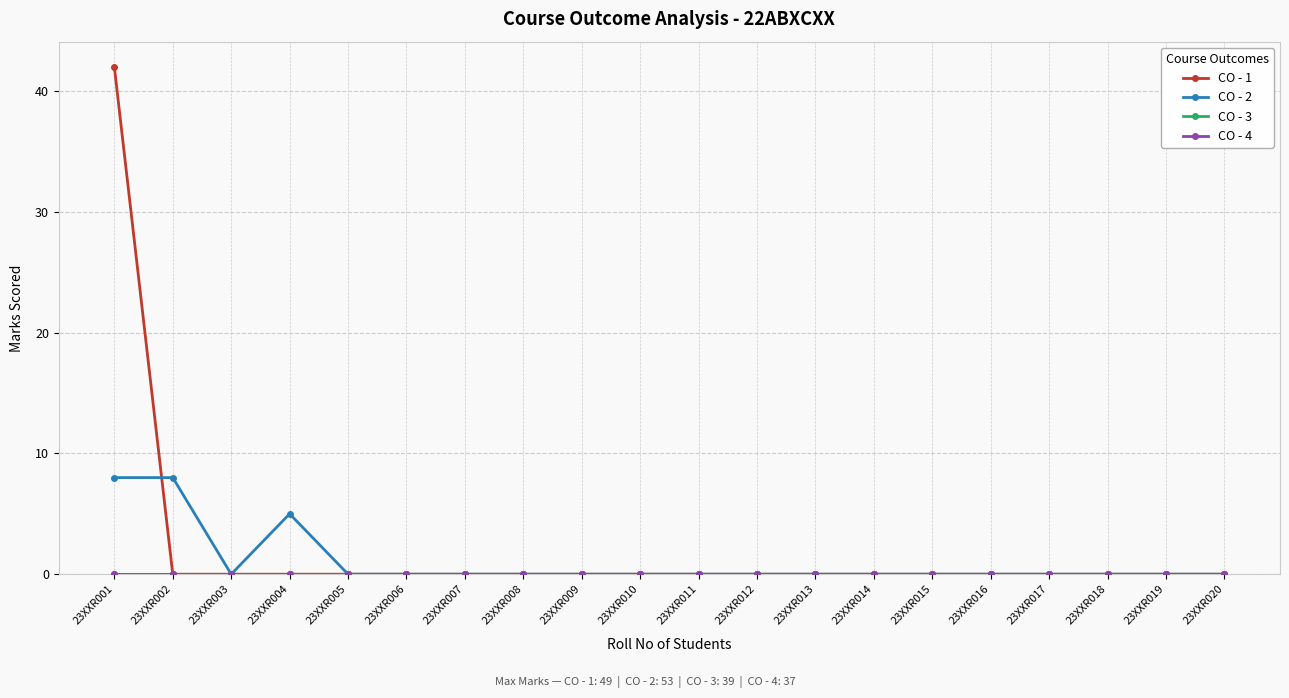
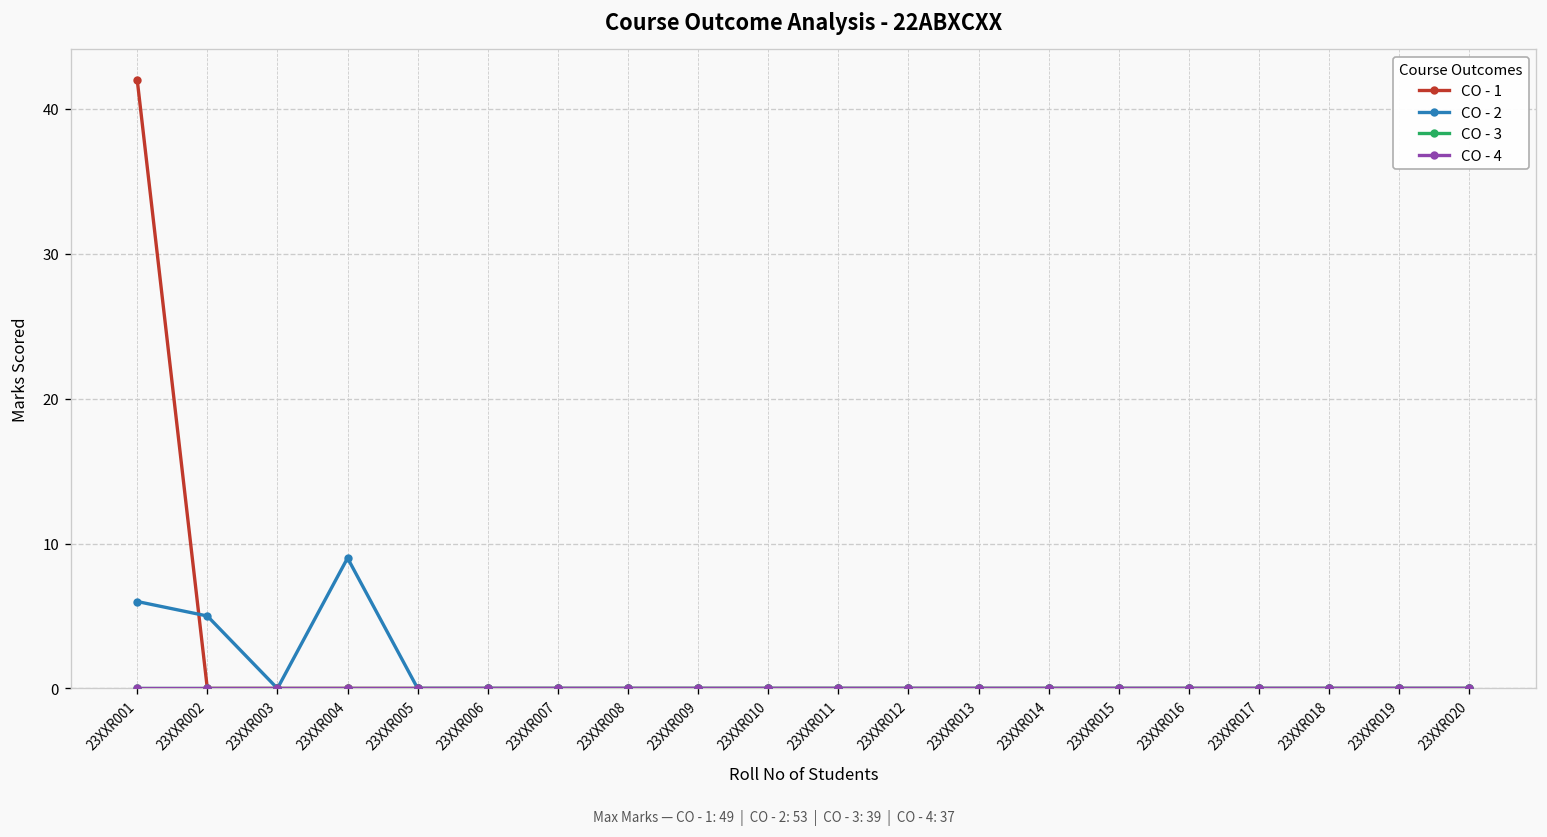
CO - 2, 23XXR001: 8 -> 6
CO - 2, 23XXR002: 8 -> 5
CO - 2, 23XXR004: 5 -> 9
